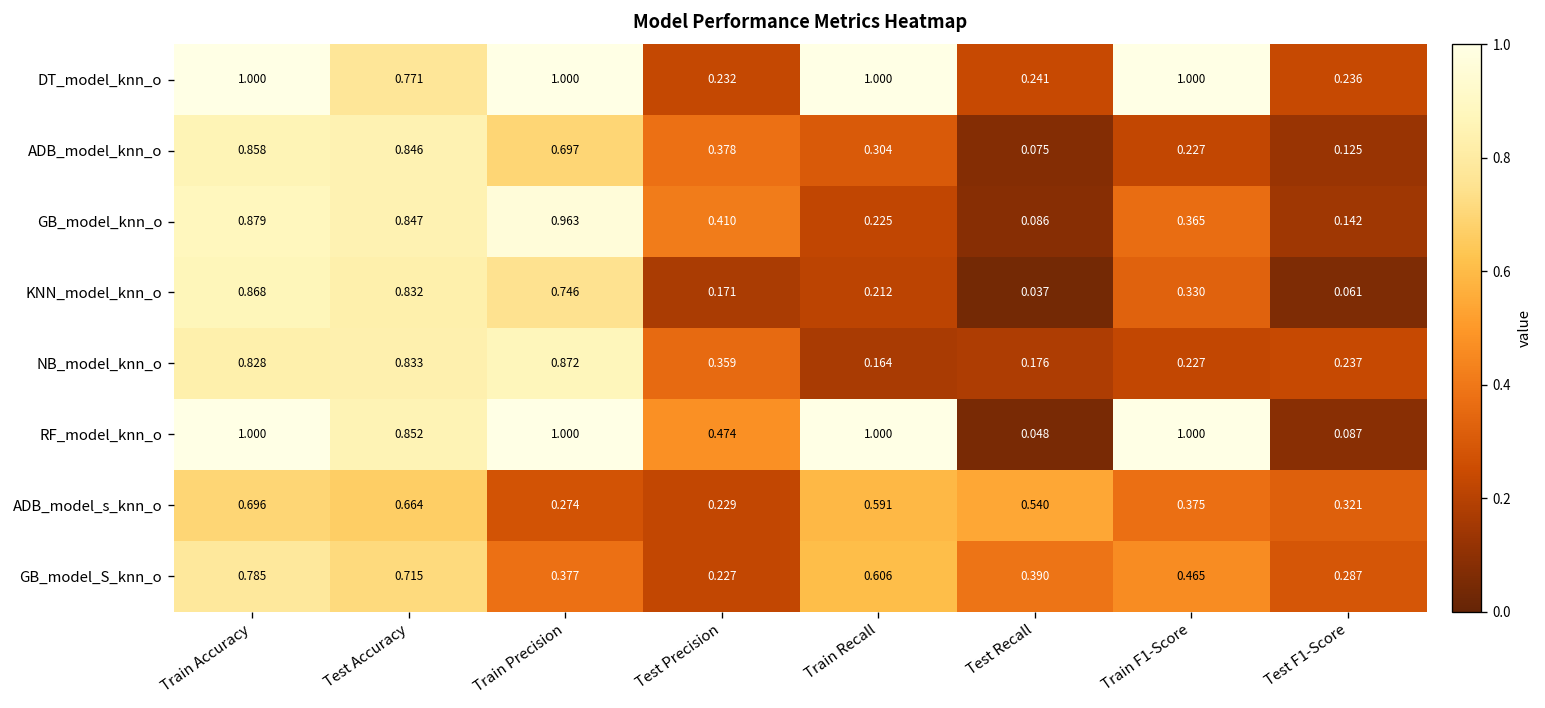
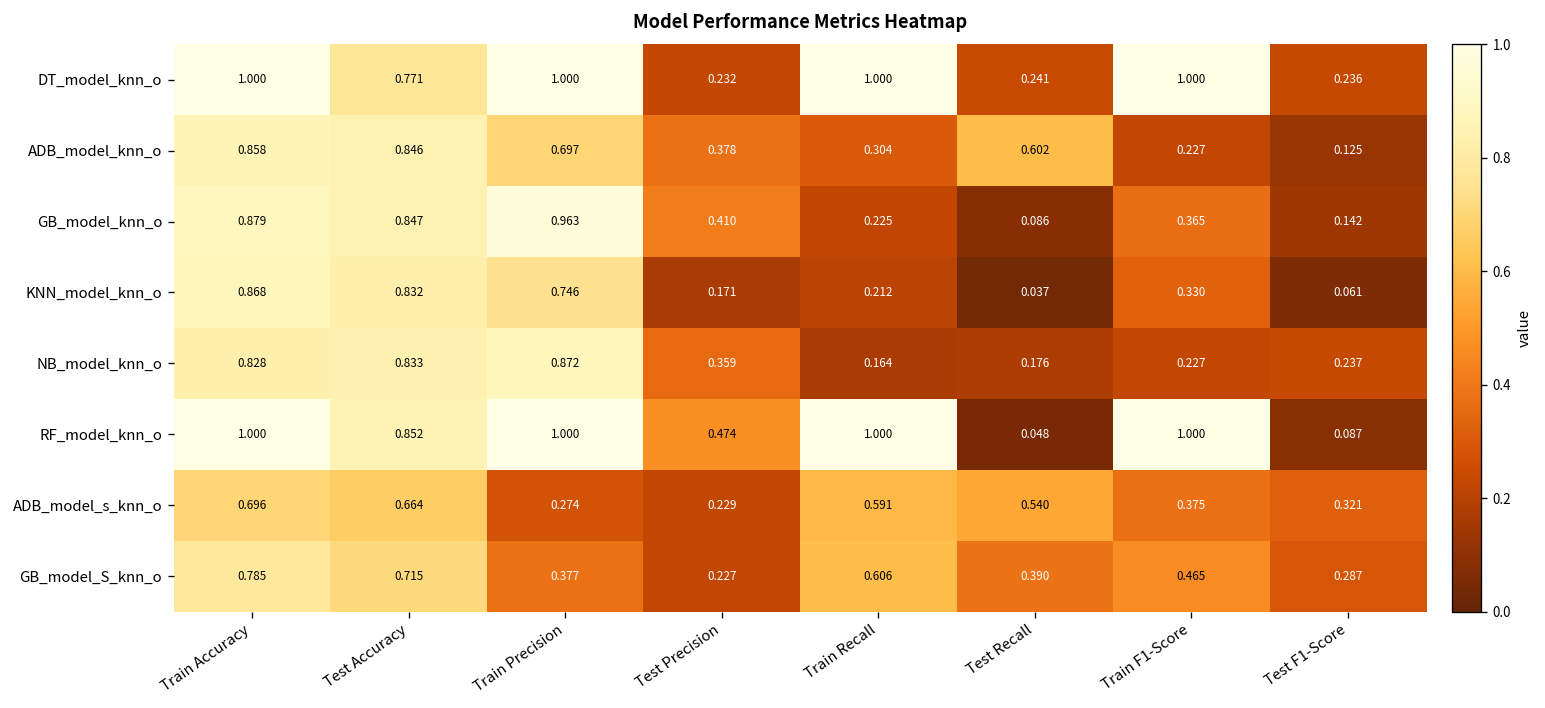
ADB_model_knn_o, Test Recall: 0.075 -> 0.602
